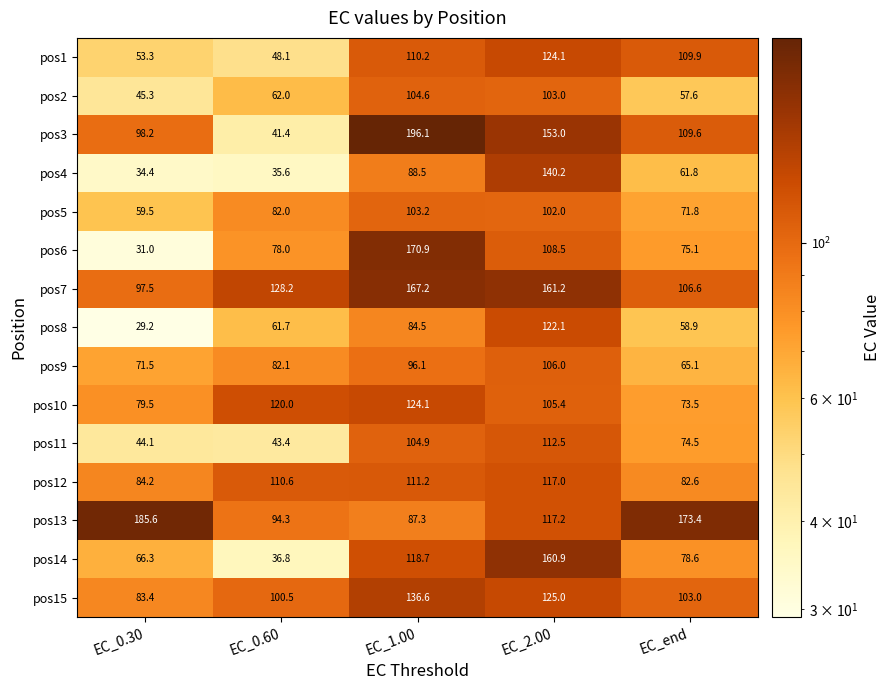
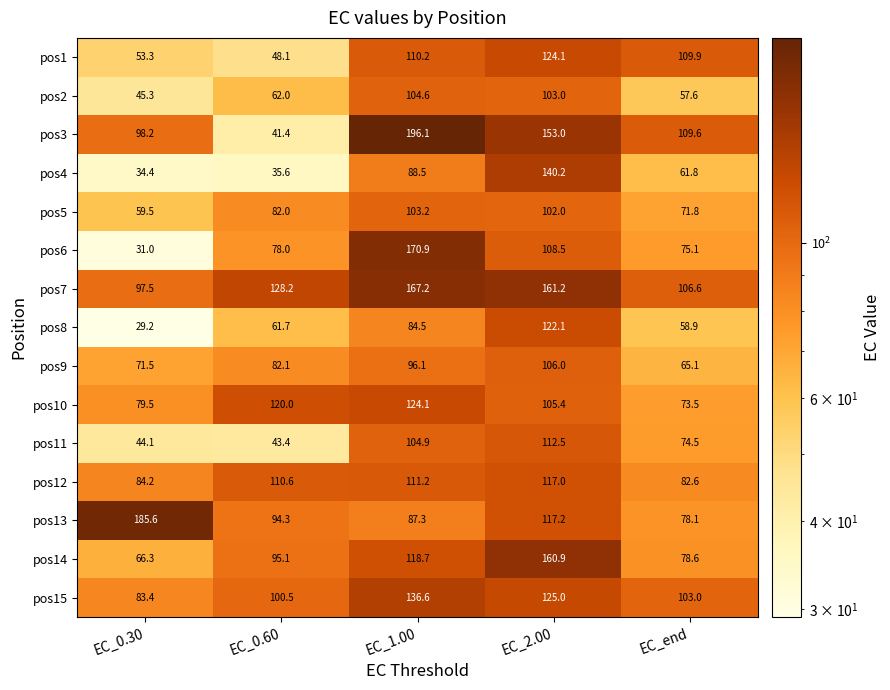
pos13, EC_end: 173.4 -> 78.1
pos14, EC_0.60: 36.8 -> 95.1
